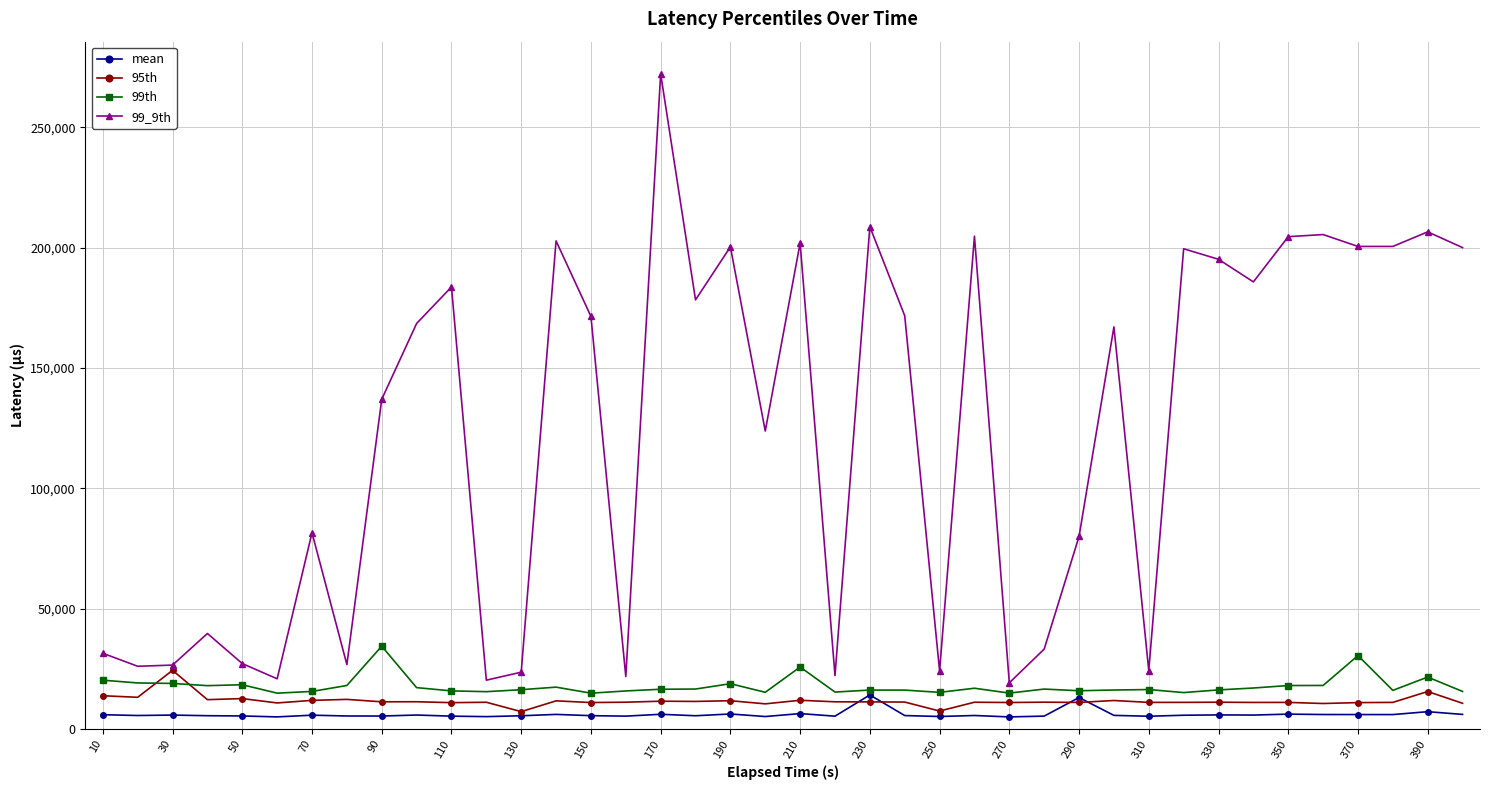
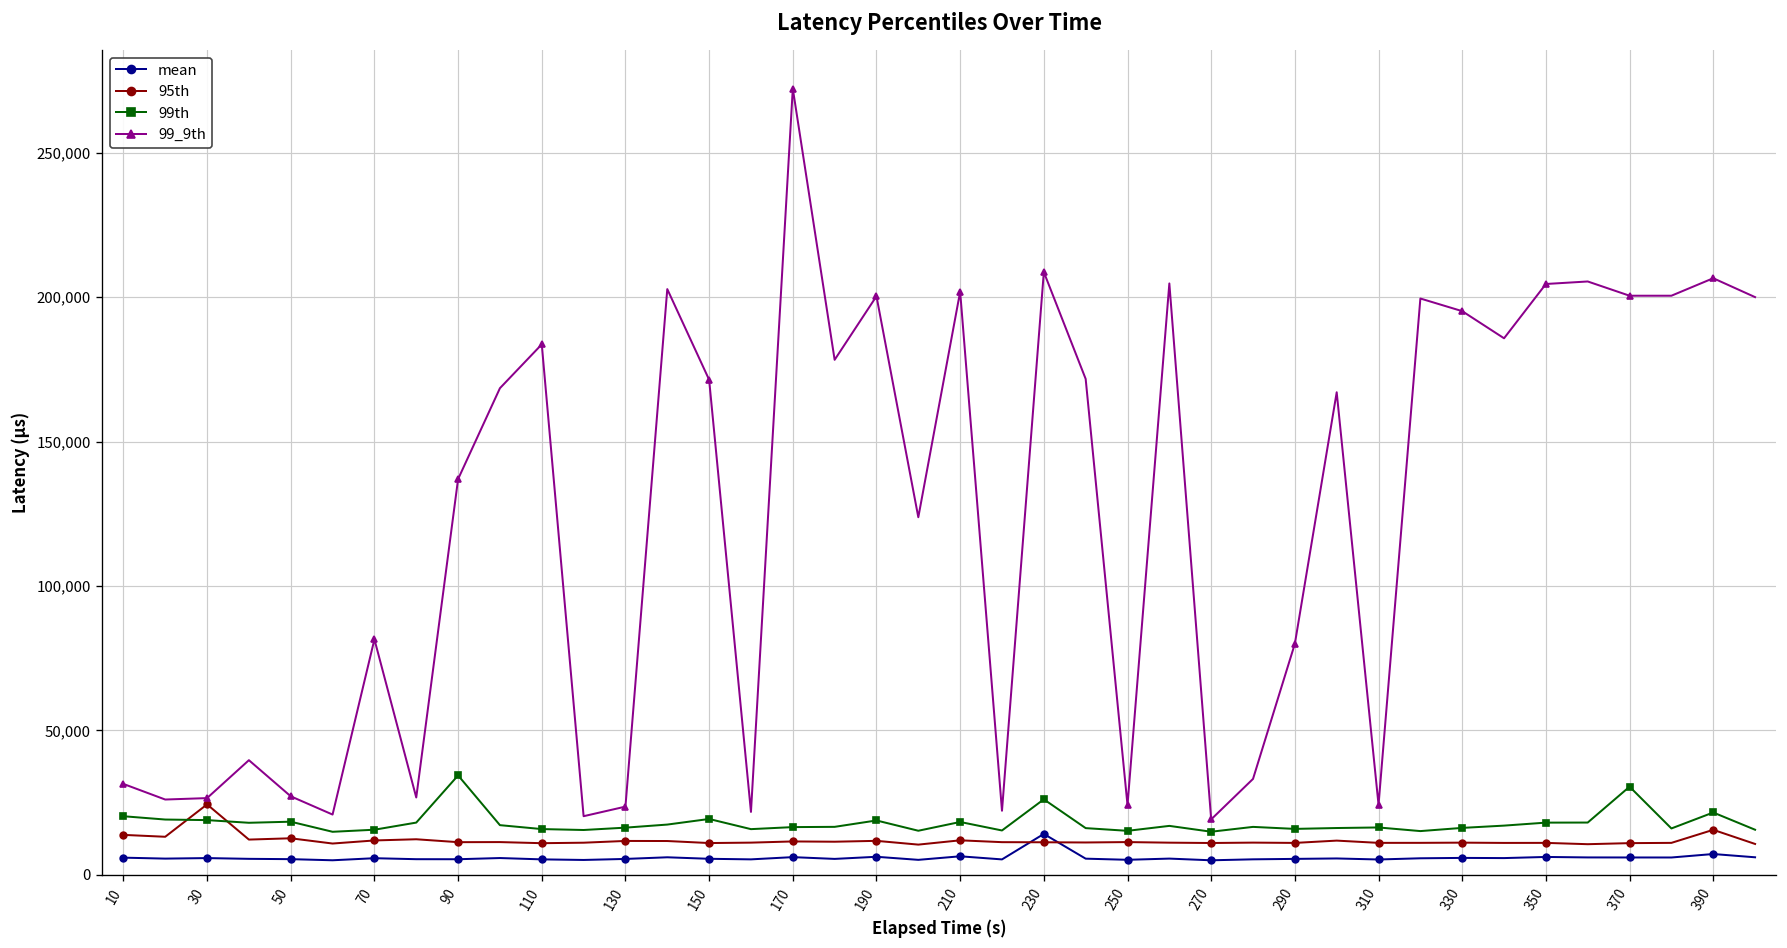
95th, 130: 7,000 -> 12,000
99th, 150: 15,000 -> 19,000
99th, 210: 26,000 -> 18,000
99th, 230: 16,000 -> 26,000
95th, 250: 7,000 -> 11,000
mean, 290: 13,000 -> 6,000
